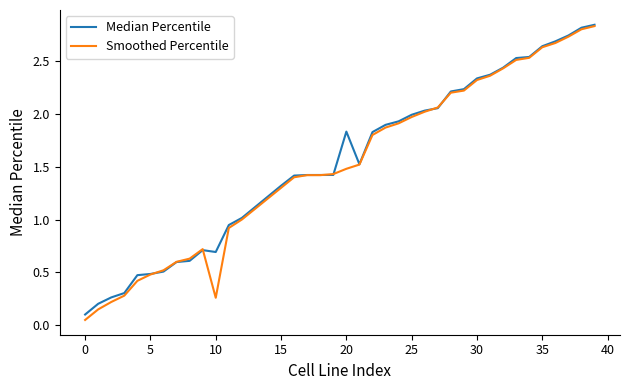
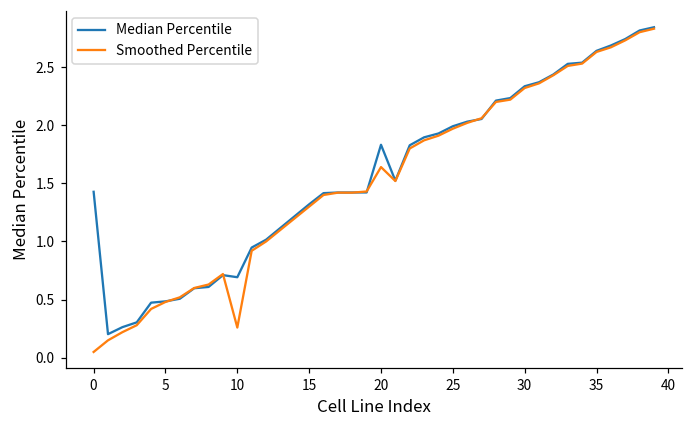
Median Percentile, 0: 0.10 -> 1.43
Smoothed Percentile, 20: 1.48 -> 1.64
